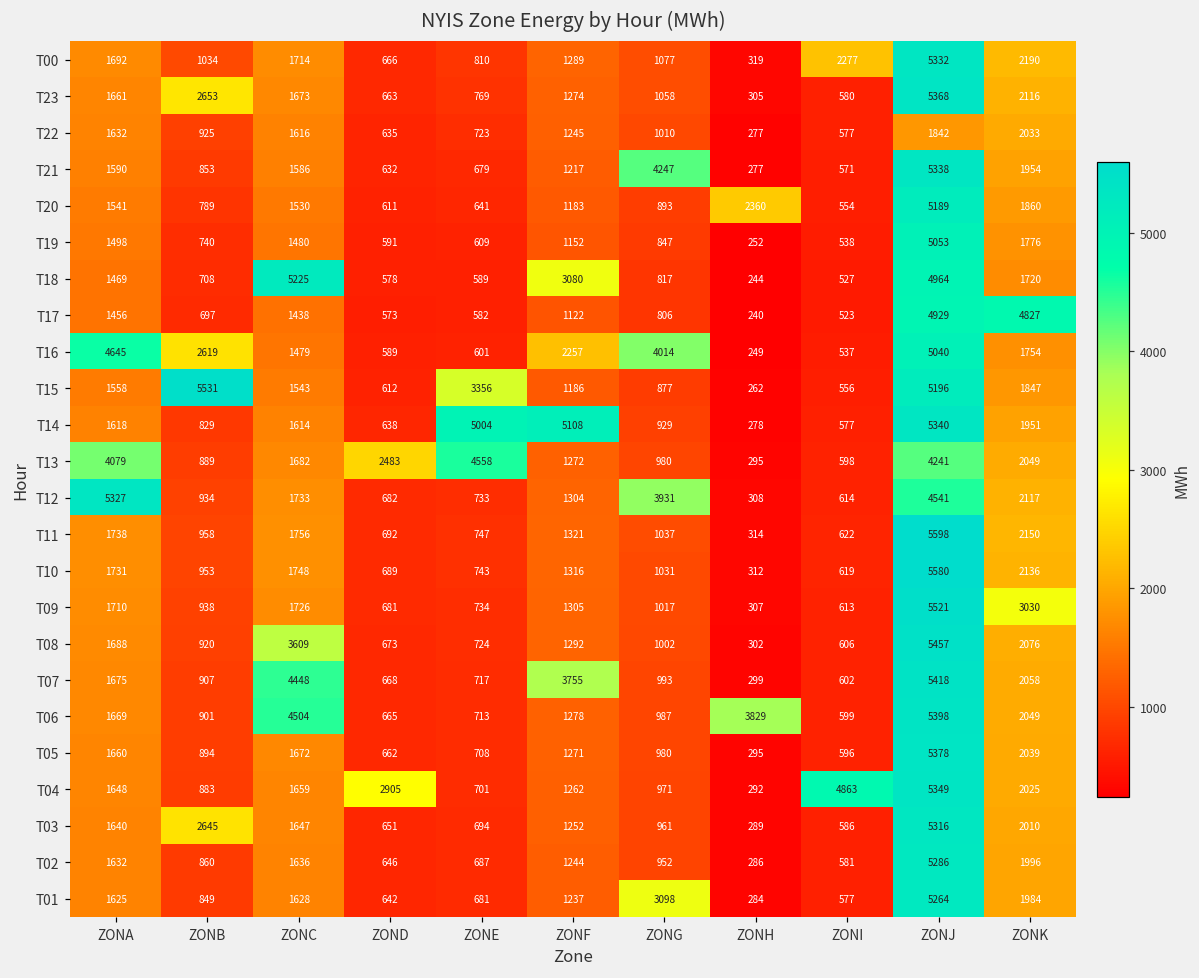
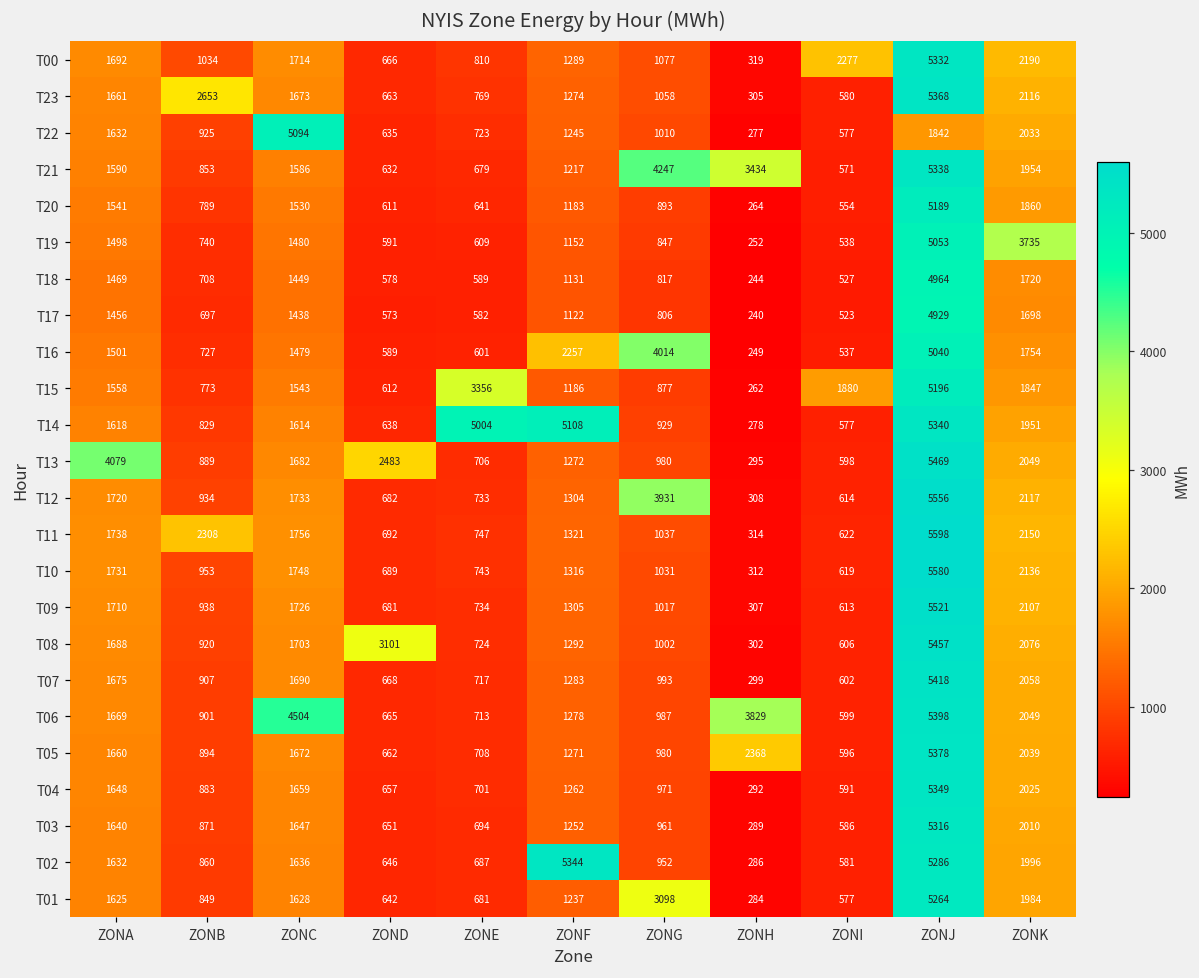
T22, ZONC: 1616 -> 5094
T21, ZONH: 277 -> 3434
T20, ZONH: 2360 -> 264
T19, ZONK: 1776 -> 3735
T18, ZONC: 5225 -> 1449
T18, ZONF: 3080 -> 1131
T17, ZONK: 4827 -> 1698
T16, ZONA: 4645 -> 1501
T16, ZONB: 2619 -> 727
T15, ZONB: 5531 -> 773
T15, ZONI: 556 -> 1880
T13, ZONE: 4558 -> 706
T13, ZONJ: 4241 -> 5469
T12, ZONA: 5327 -> 1720
T12, ZONJ: 4541 -> 5556
T11, ZONB: 958 -> 2308
T09, ZONK: 3030 -> 2107
T08, ZONC: 3609 -> 1703
T08, ZOND: 673 -> 3101
T07, ZONC: 4448 -> 1690
T07, ZONF: 3755 -> 1283
T05, ZONH: 295 -> 2368
T04, ZOND: 2905 -> 657
T04, ZONI: 4863 -> 591
T03, ZONB: 2645 -> 871
T02, ZONF: 1244 -> 5344
